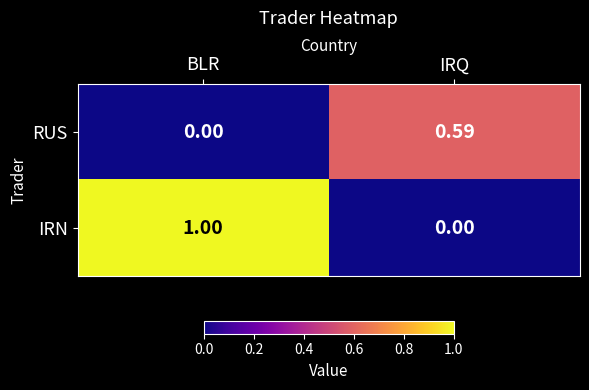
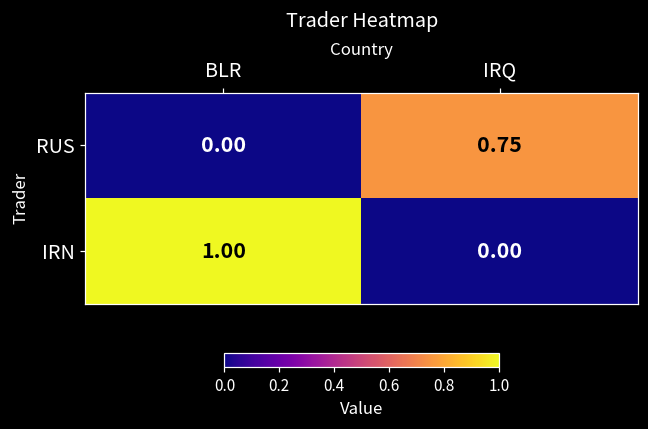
RUS, IRQ: 0.59 -> 0.75
